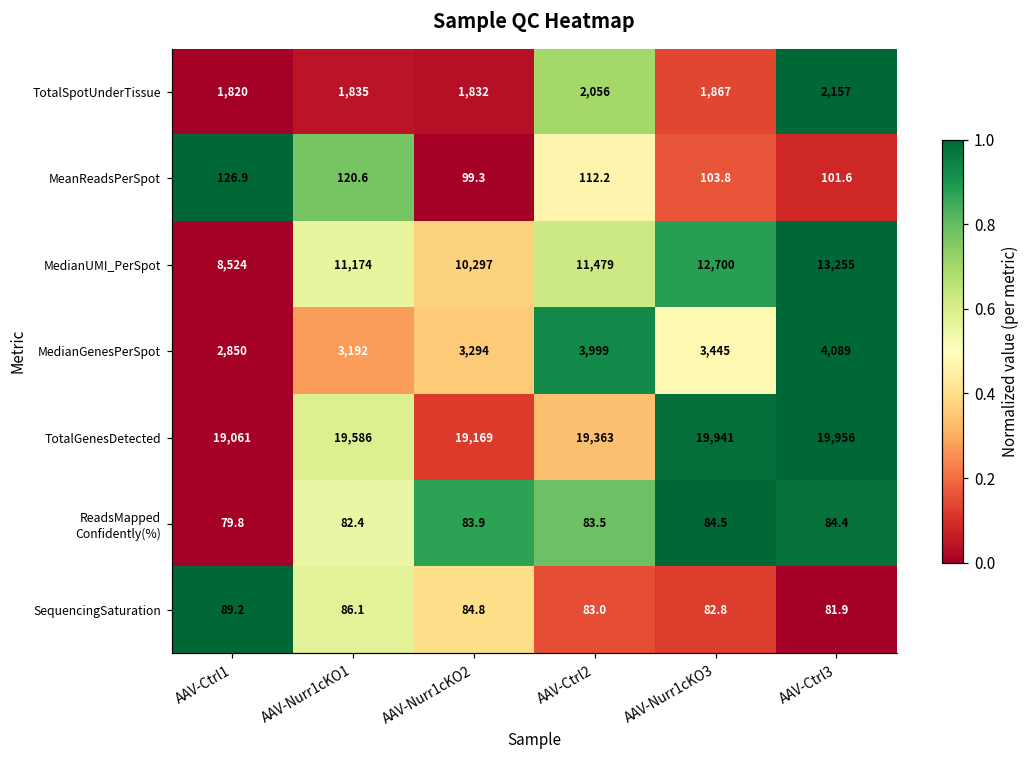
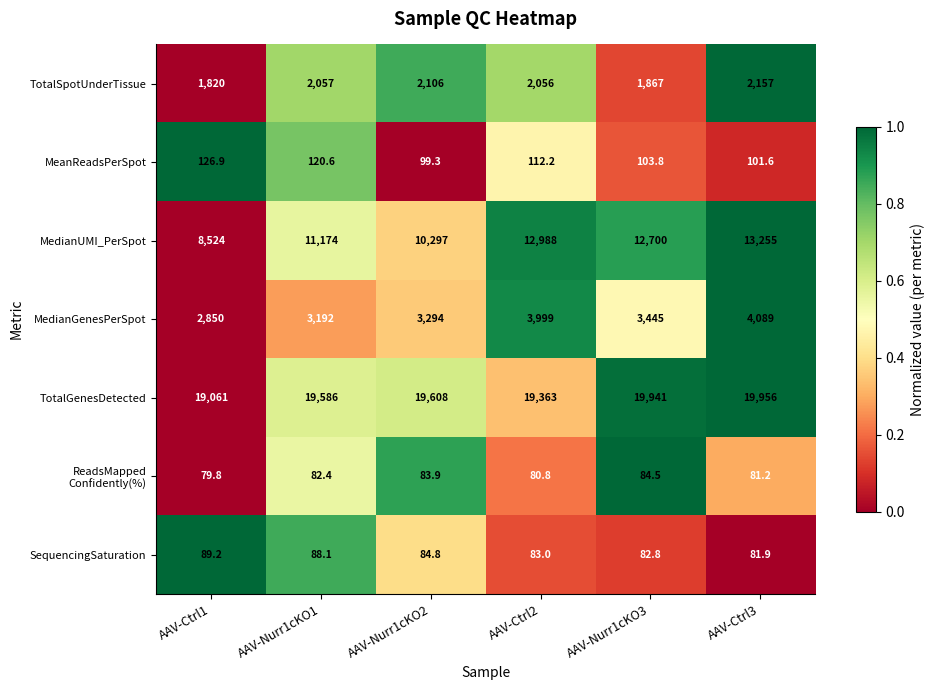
TotalSpotUnderTissue, AAV-Nurr1cKO1: 1,835 -> 2,057
TotalSpotUnderTissue, AAV-Nurr1cKO2: 1,832 -> 2,106
MedianUMI_PerSpot, AAV-Ctrl2: 11,479 -> 12,988
TotalGenesDetected, AAV-Nurr1cKO2: 19,169 -> 19,608
ReadsMapped Confidently(%), AAV-Ctrl2: 83.5 -> 80.8
ReadsMapped Confidently(%), AAV-Ctrl3: 84.4 -> 81.2
SequencingSaturation, AAV-Nurr1cKO1: 86.1 -> 88.1
